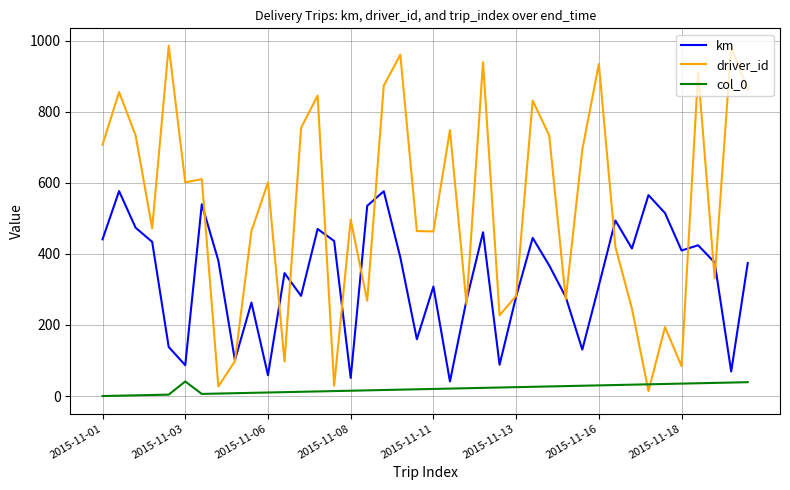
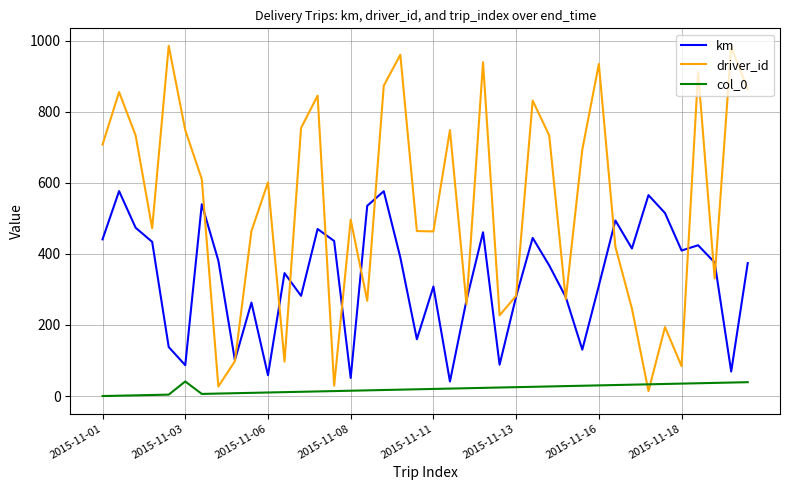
driver_id, 2015-11-03: 600 -> 750
